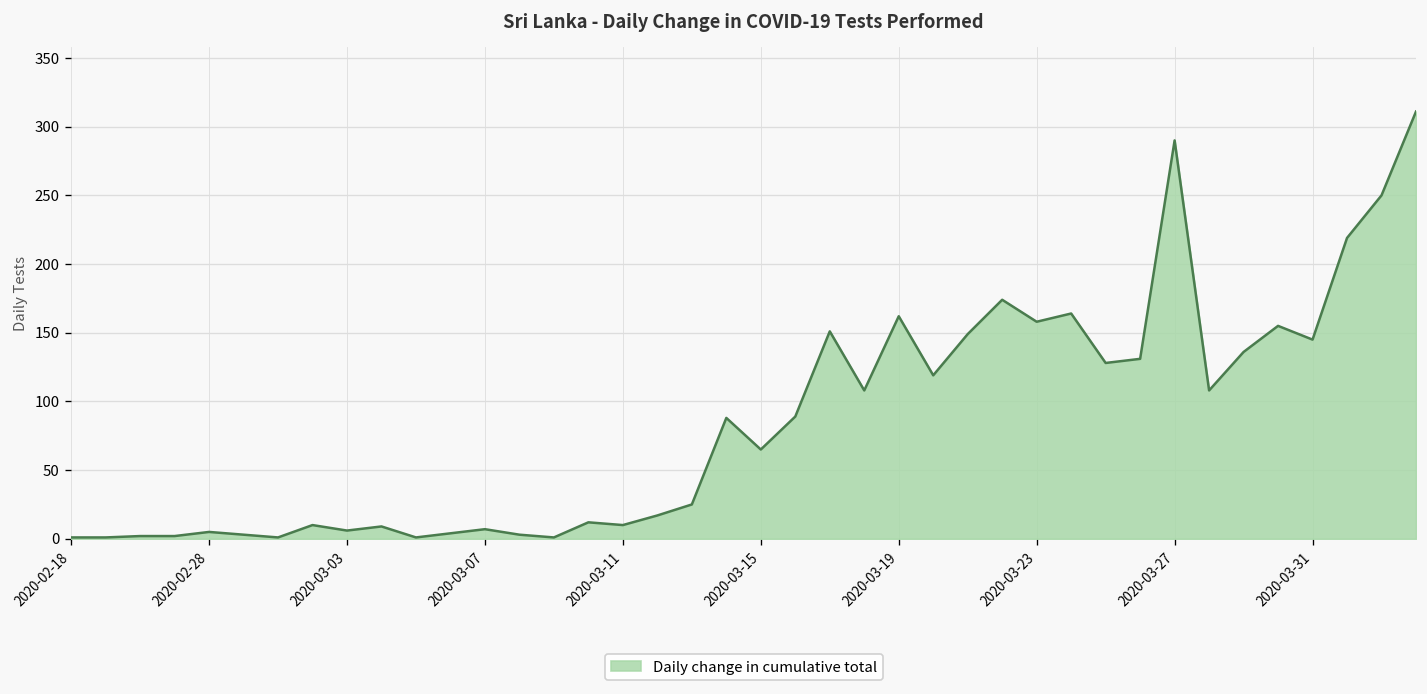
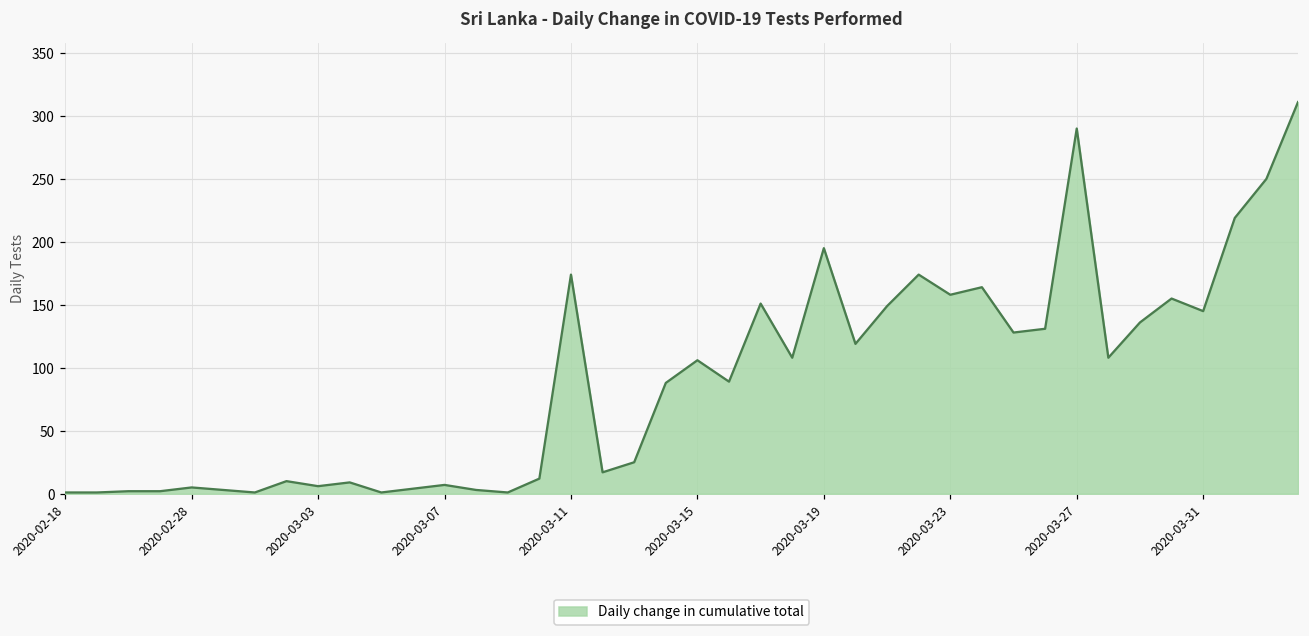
2020-03-11: 10 -> 174
2020-03-15: 65 -> 106
2020-03-19: 162 -> 195
